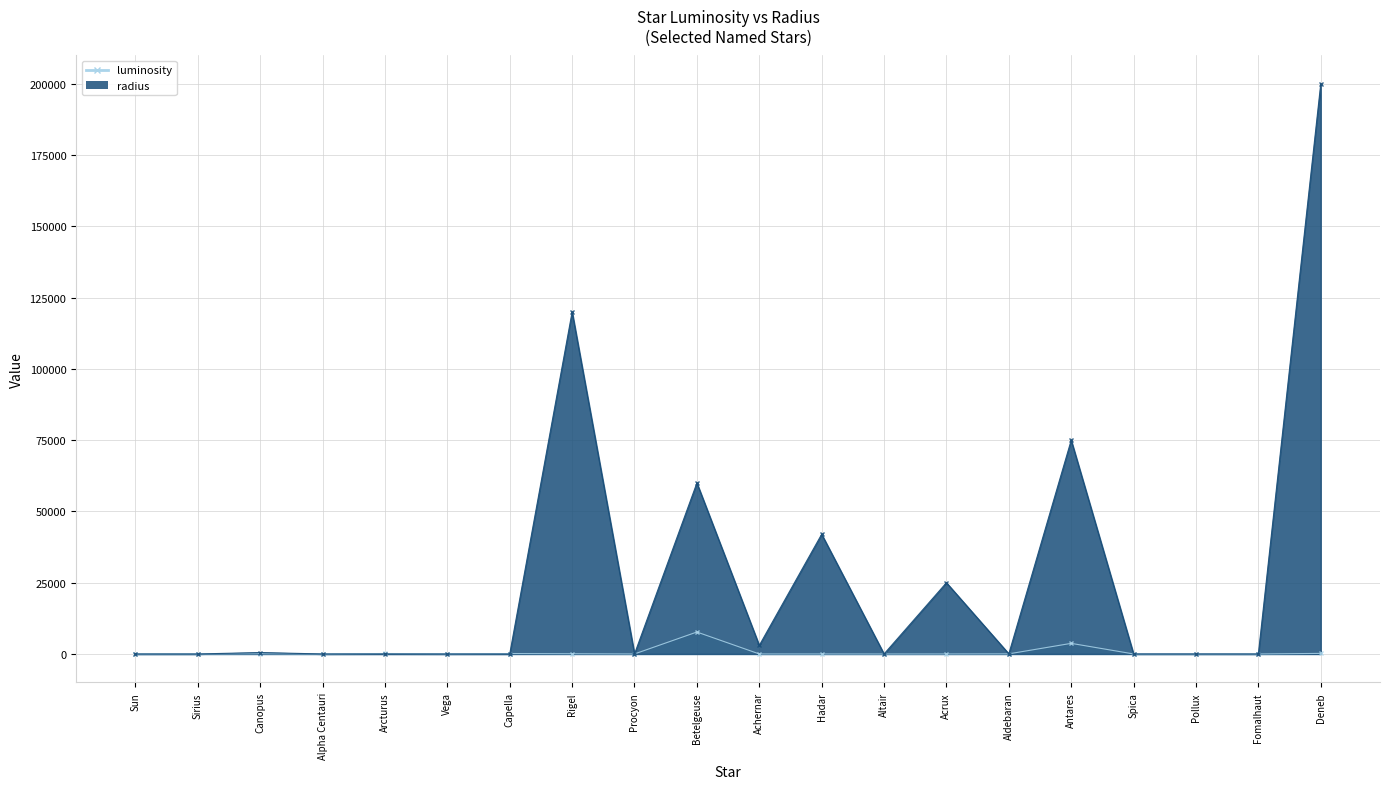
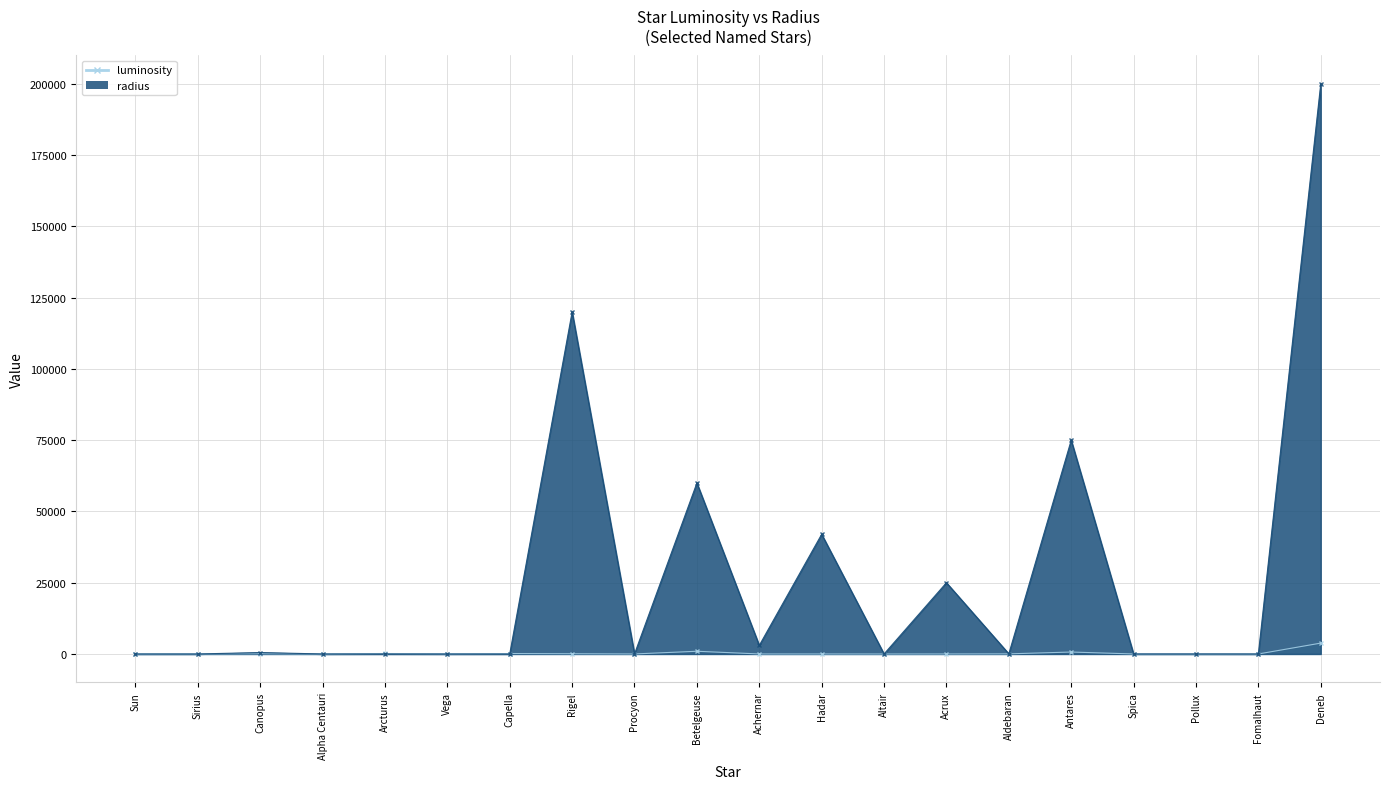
luminosity, Betelgeuse: 8000 -> 1000
luminosity, Antares: 4000 -> 1000
luminosity, Deneb: 0 -> 4000
